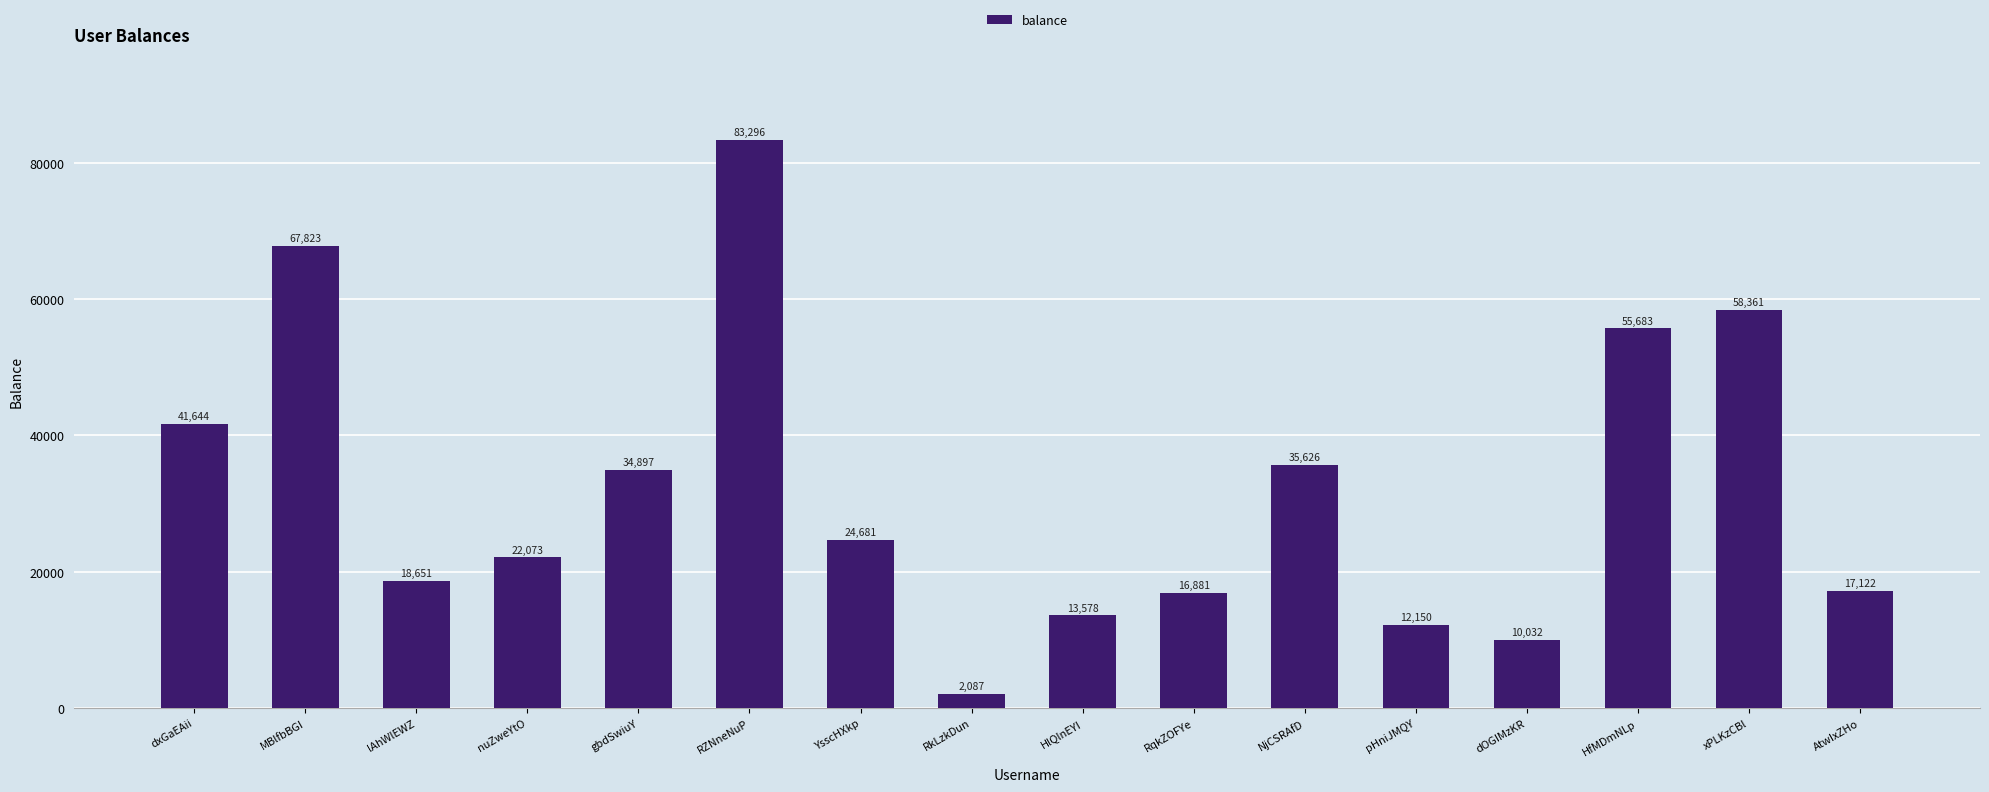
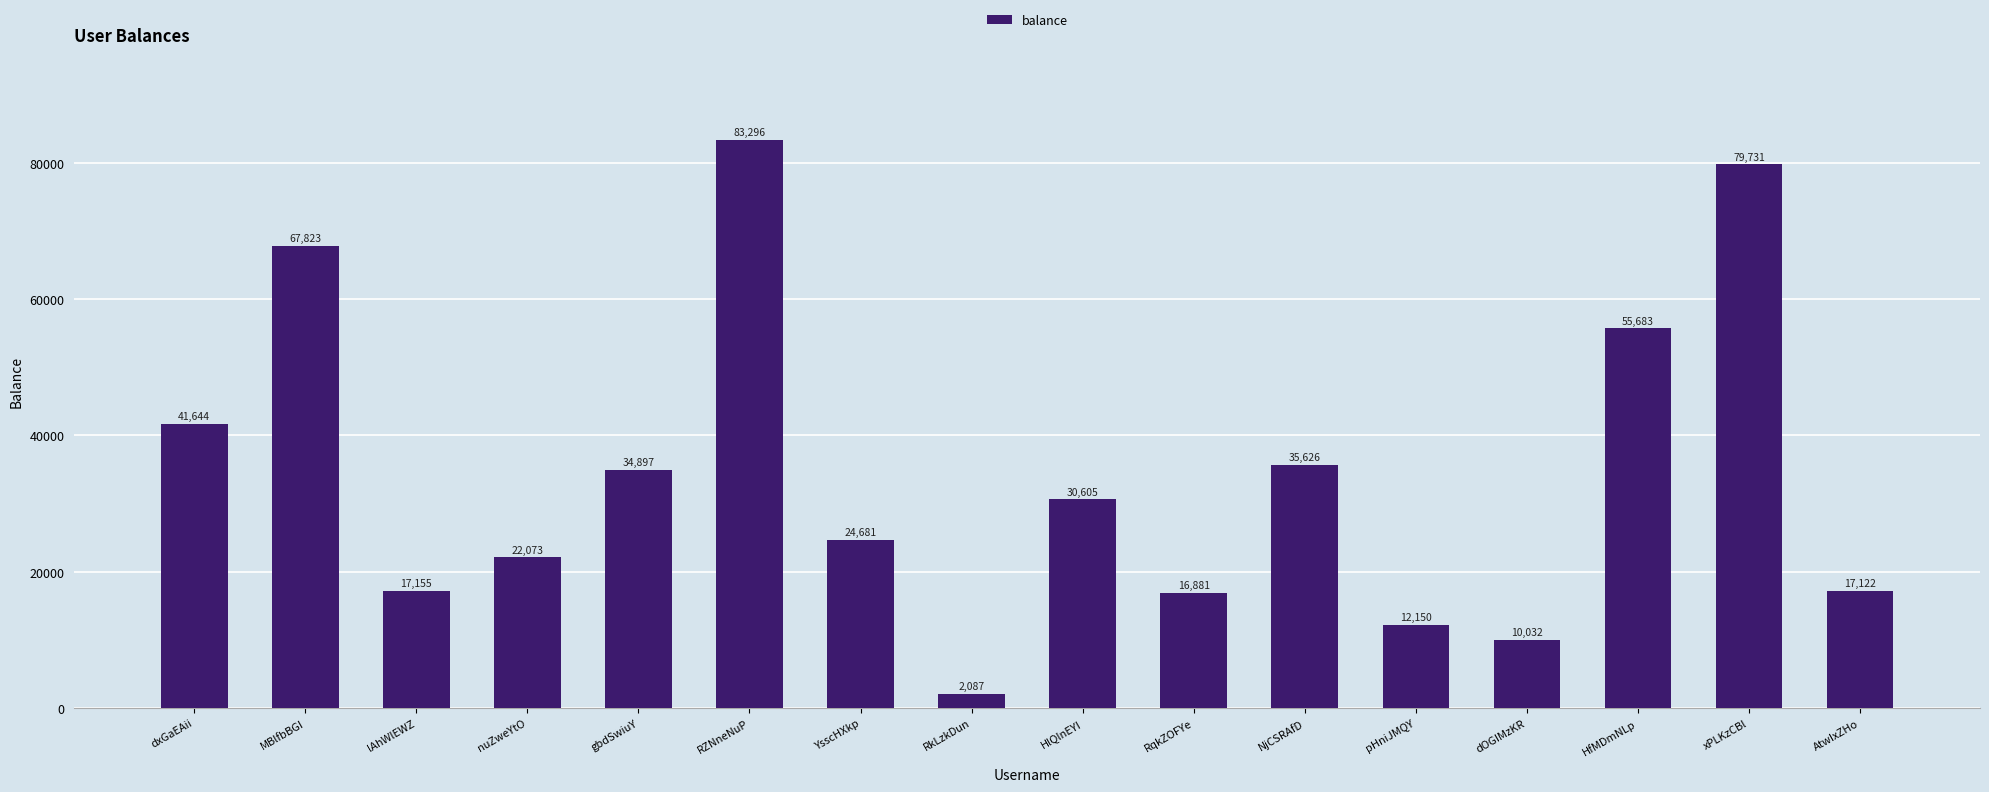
lAhWlEWZ: 18,651 -> 17,155
HlQlnEYI: 13,578 -> 30,605
xPLKzCBl: 58,361 -> 79,731
